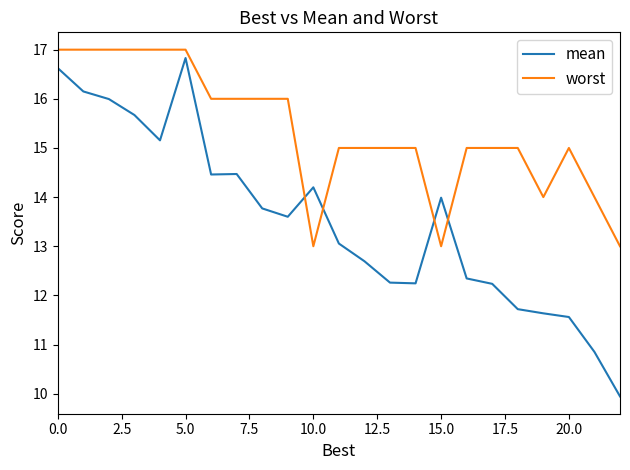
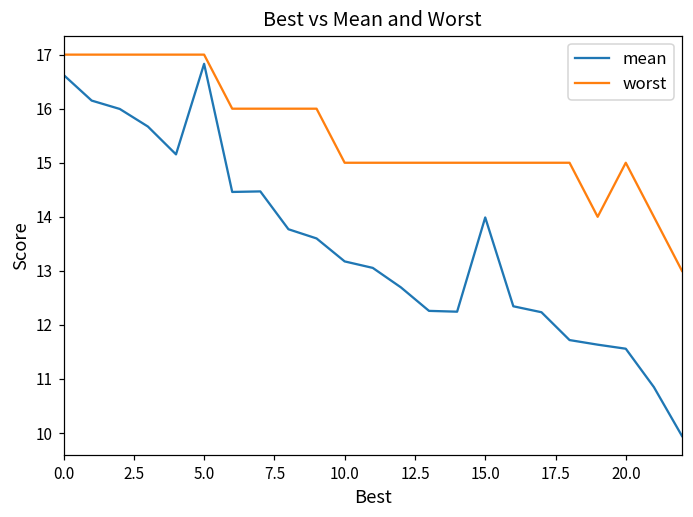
mean, 10.0: 14.2 -> 13.2
worst, 10.0: 13 -> 15
worst, 15.0: 13 -> 15
